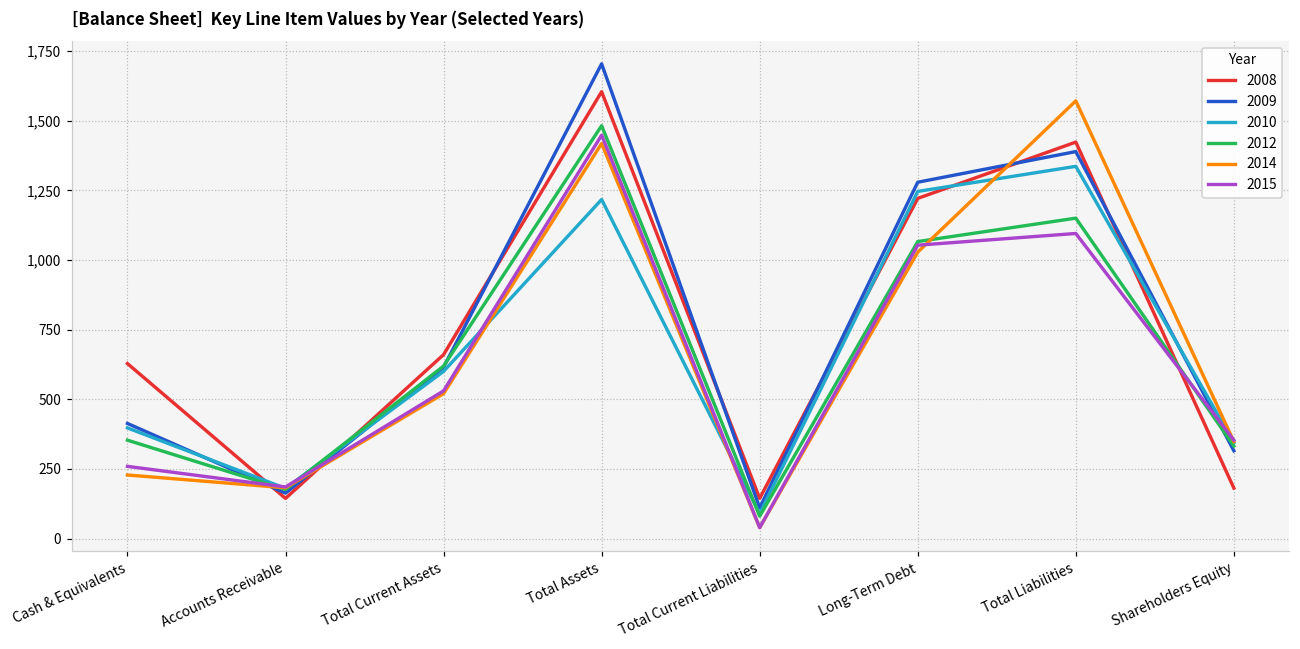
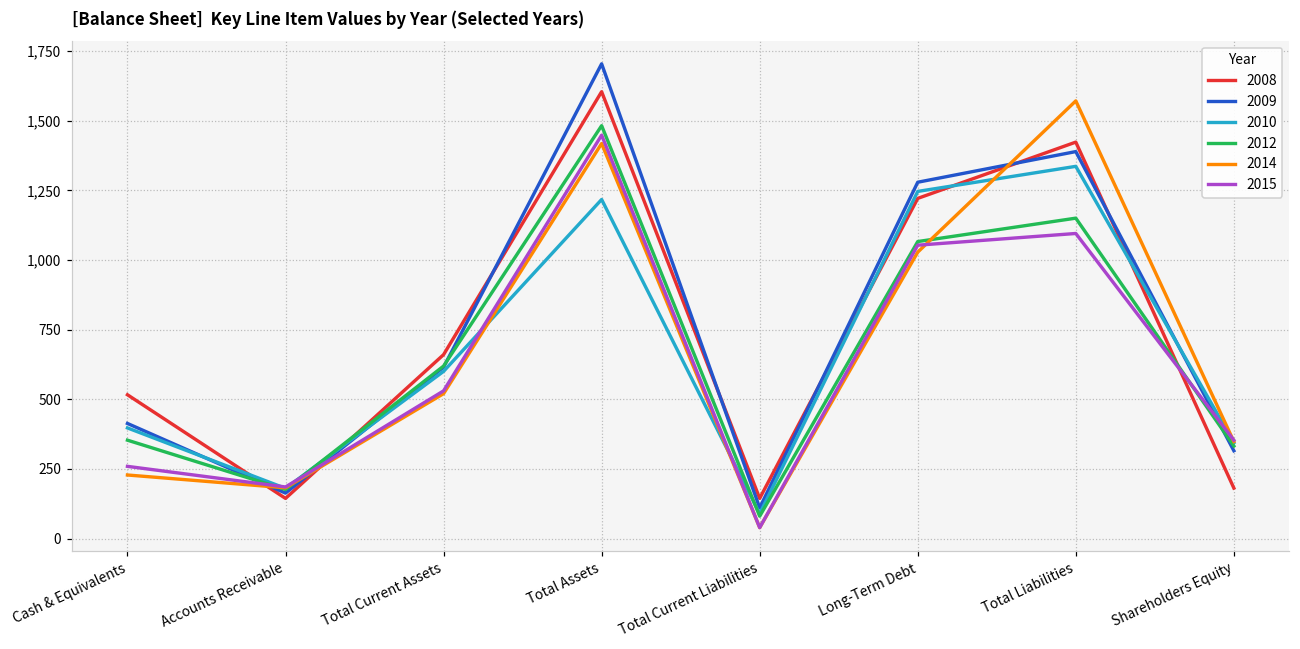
2008, Cash & Equivalents: 630 -> 520
